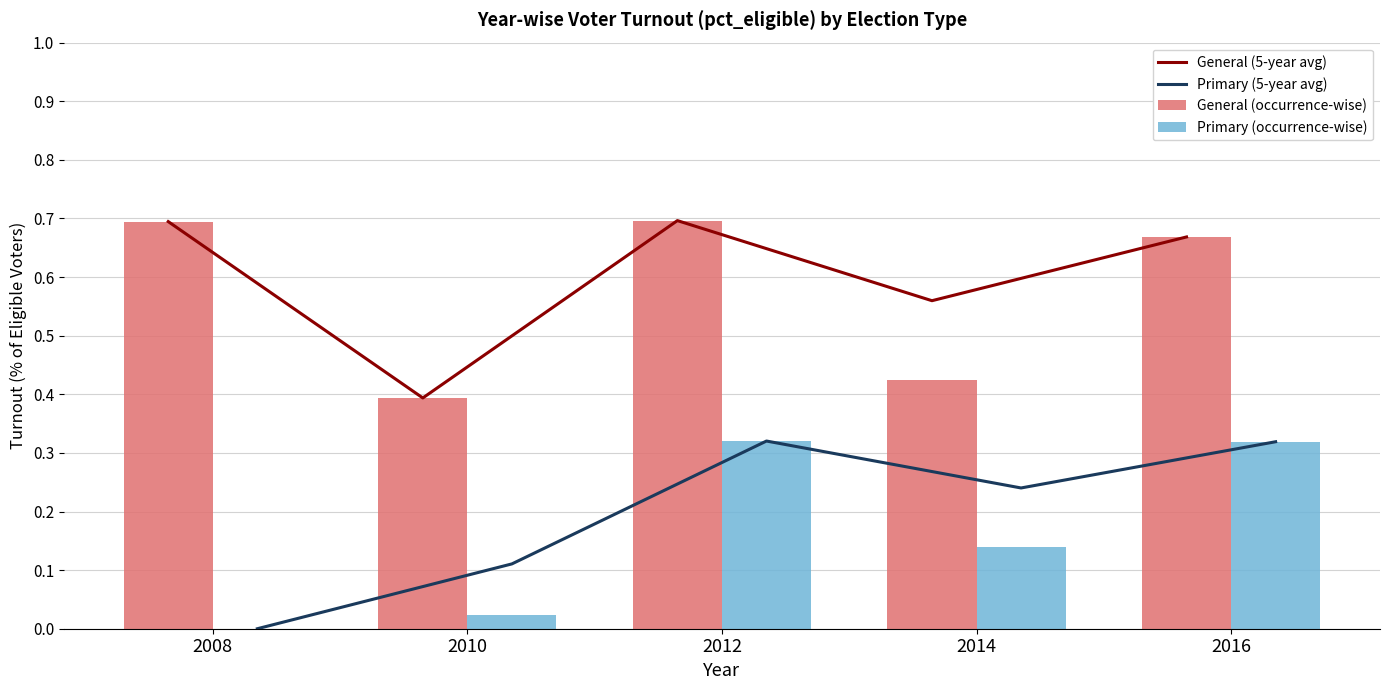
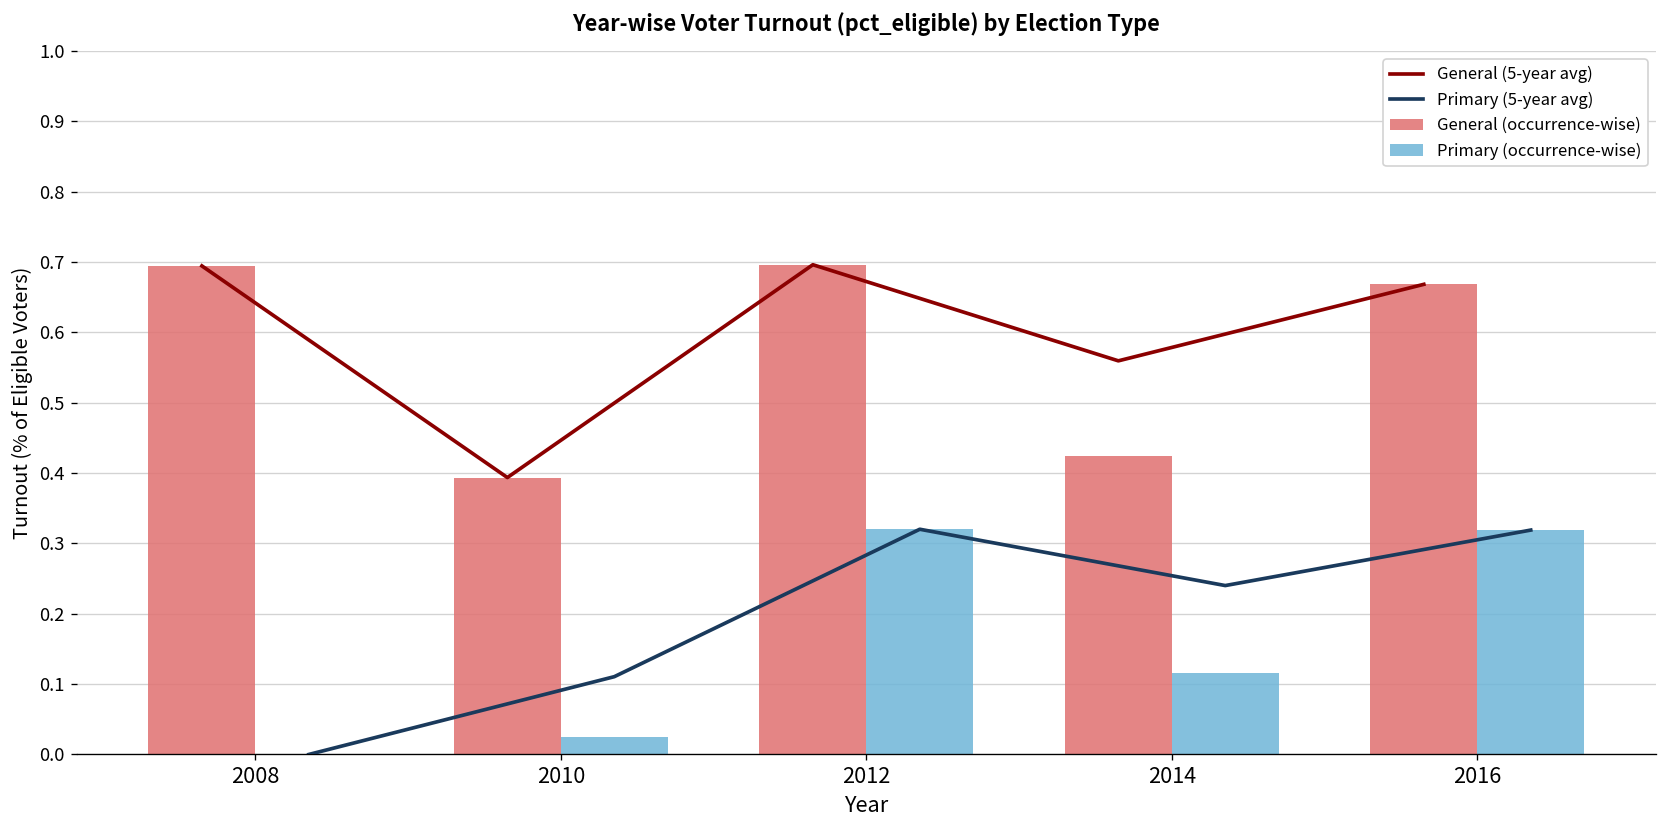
Primary (occurrence-wise), 2014: 0.14 -> 0.12
